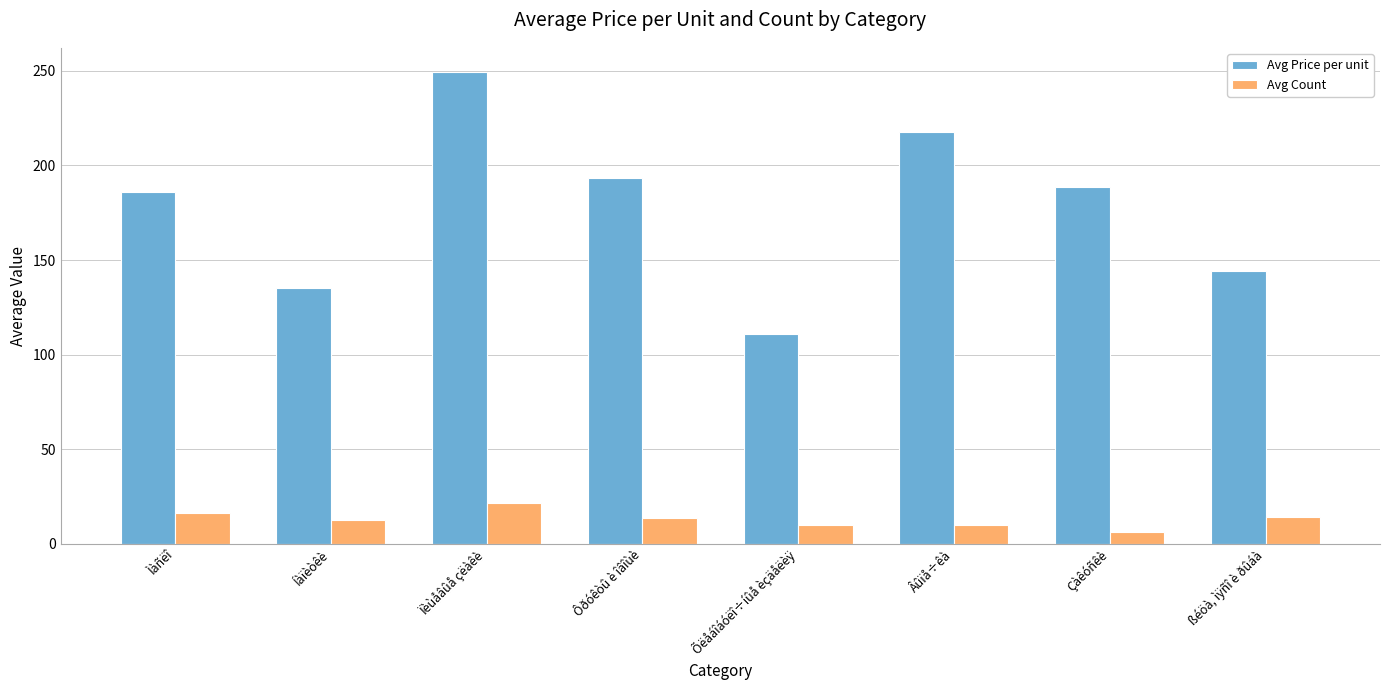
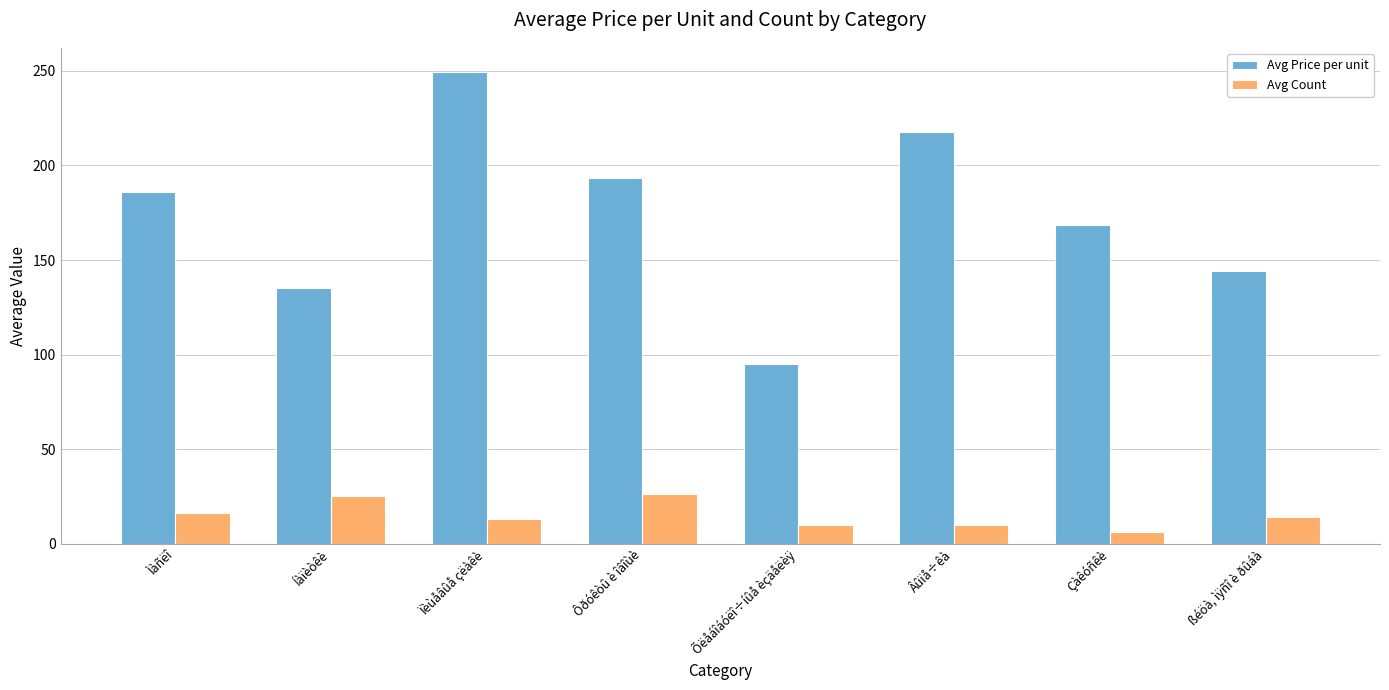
Avg Count, Íàïèòêè: 12 -> 25
Avg Count, Ïèùåâûå çëàêè: 21 -> 13
Avg Count, Ôðóêòû è îâîùè: 14 -> 26
Avg Price per unit, Õëåáîáóëî÷íûå èçäåëèÿ: 111 -> 95
Avg Price per unit, Çàêóñêè: 188 -> 168
